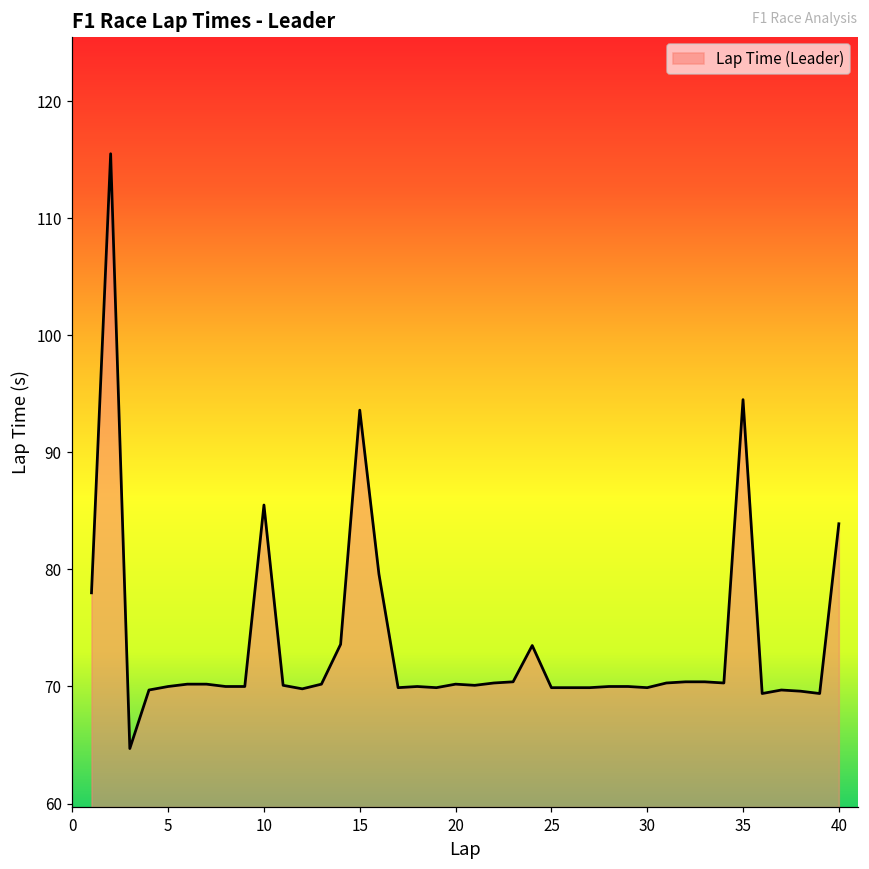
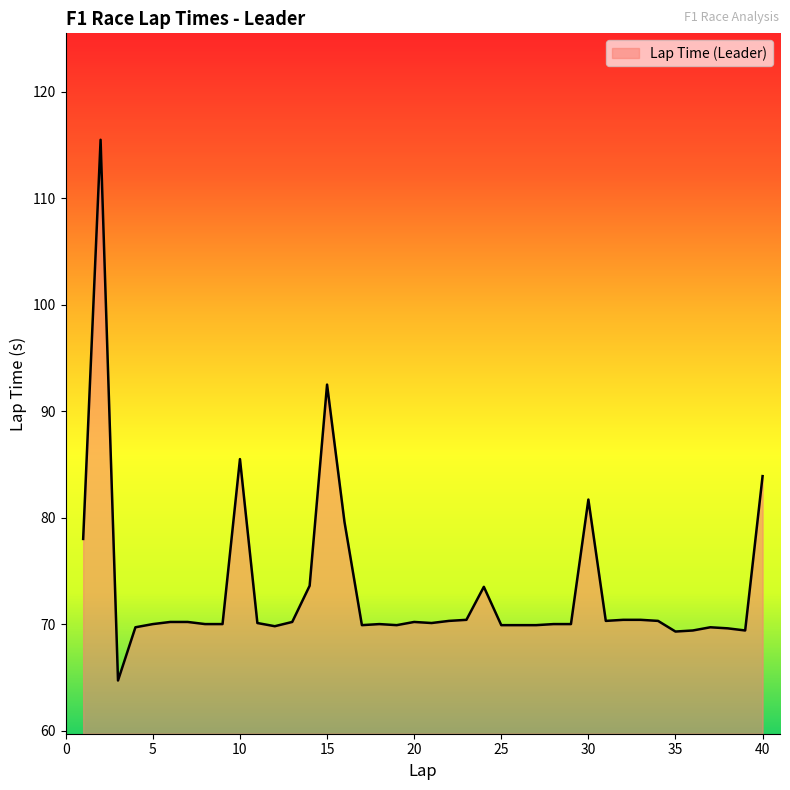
15: 93.6 -> 92.5
30: 69.9 -> 81.7
35: 94.5 -> 69.3
